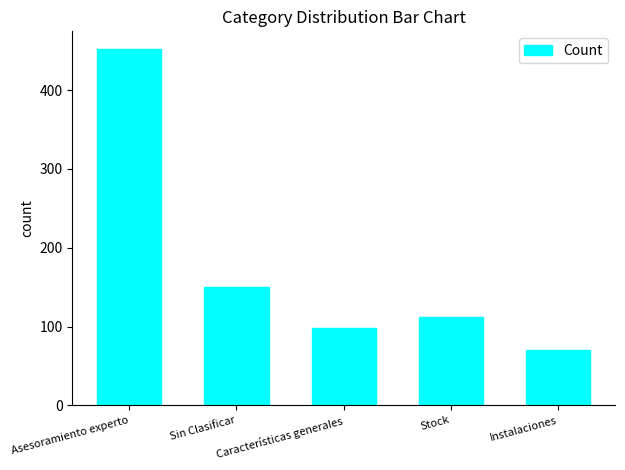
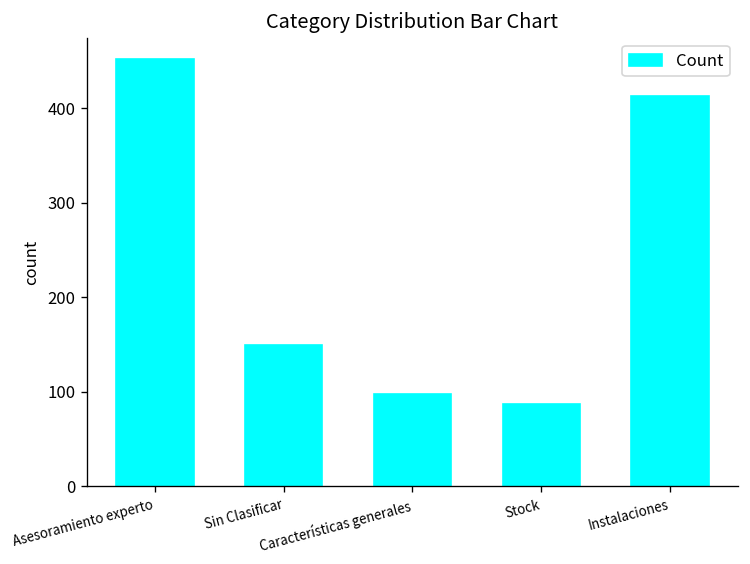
Stock: 110 -> 90
Instalaciones: 70 -> 410
